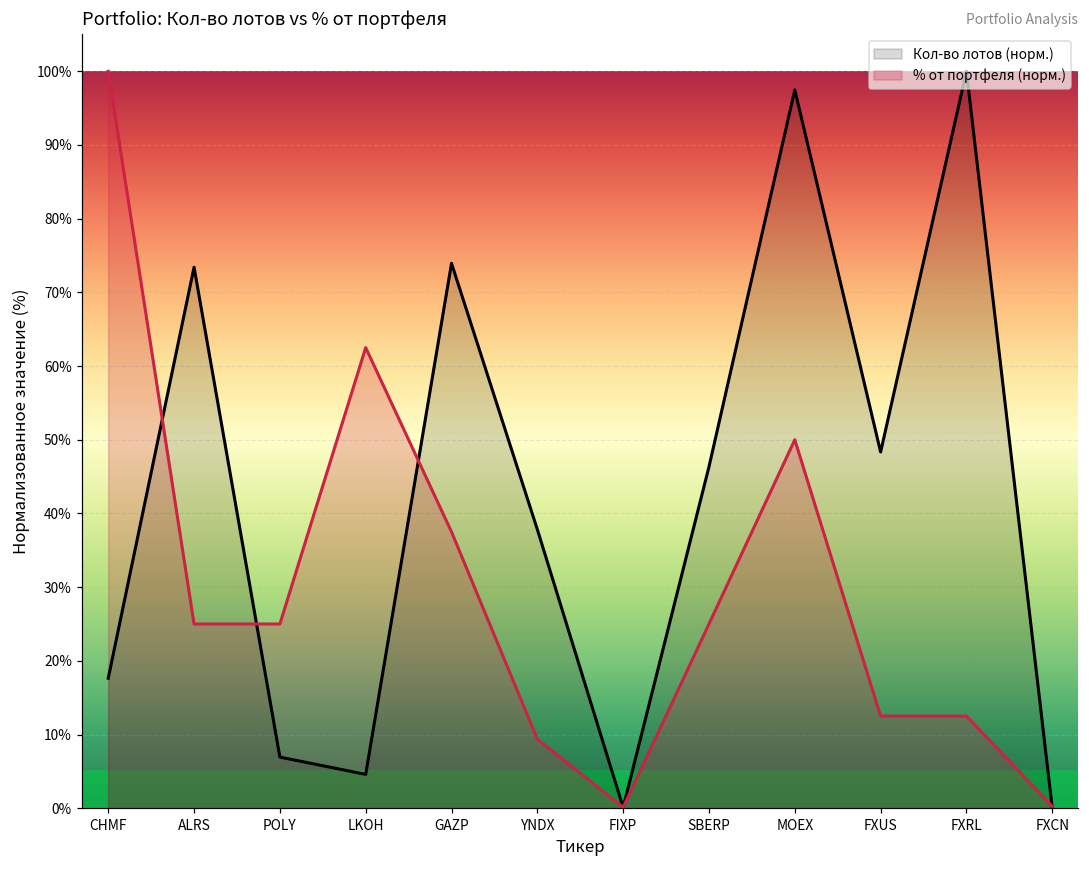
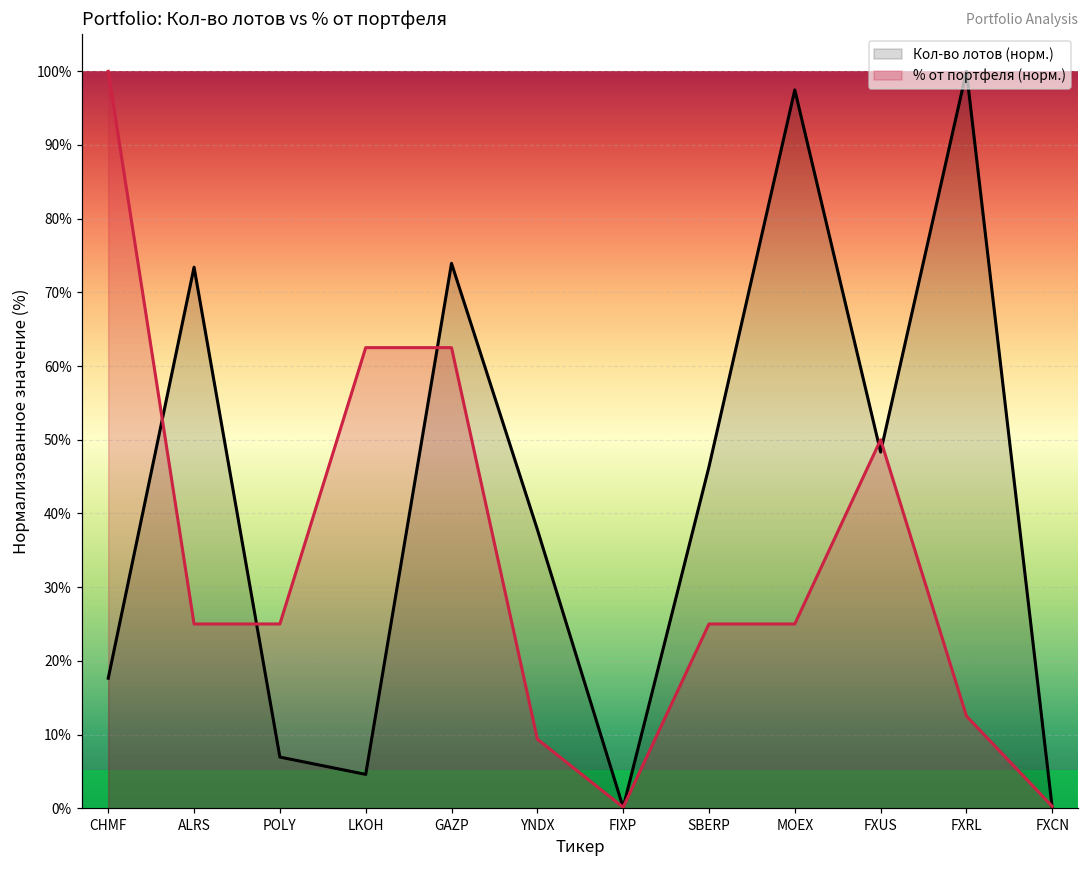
% от портфеля (норм.), GAZP: 38% -> 63%
% от портфеля (норм.), MOEX: 50% -> 25%
% от портфеля (норм.), FXUS: 13% -> 50%
